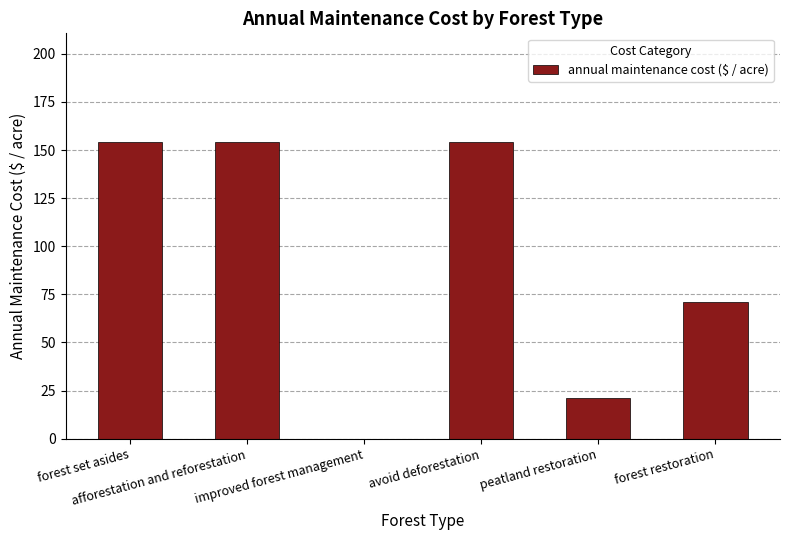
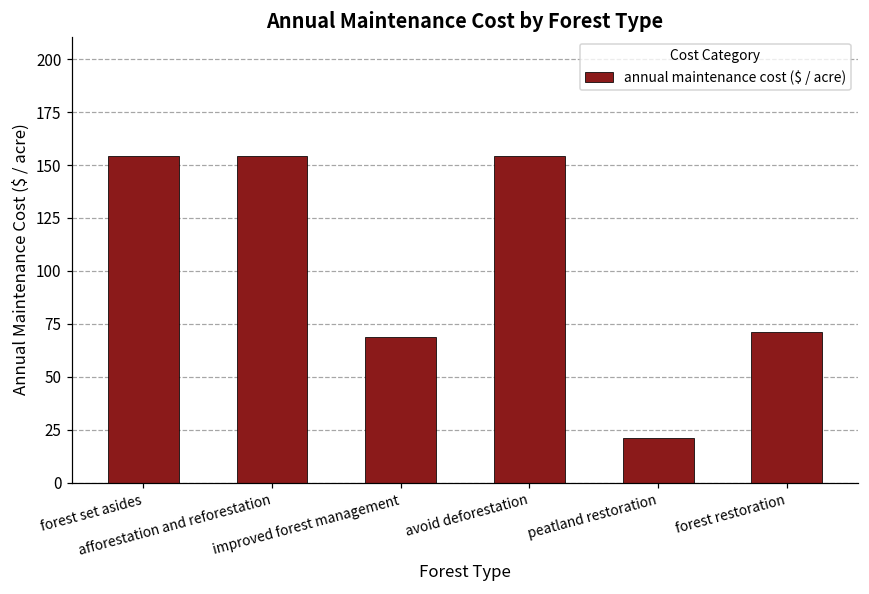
improved forest management: 0 -> 69
